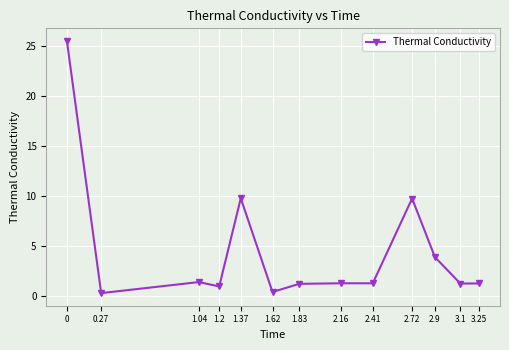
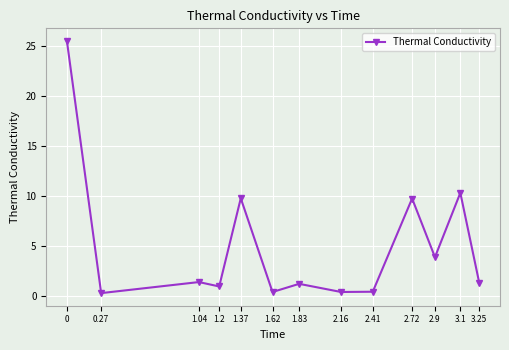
2.16: 1 -> 0
2.41: 1 -> 0
3.1: 1 -> 10
